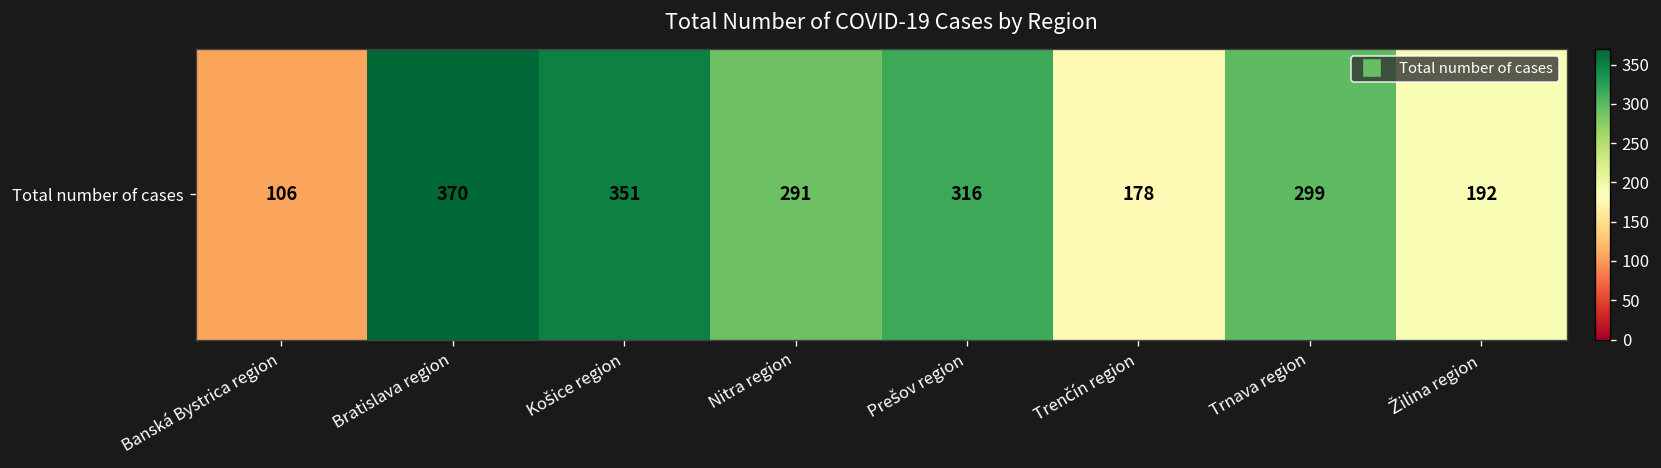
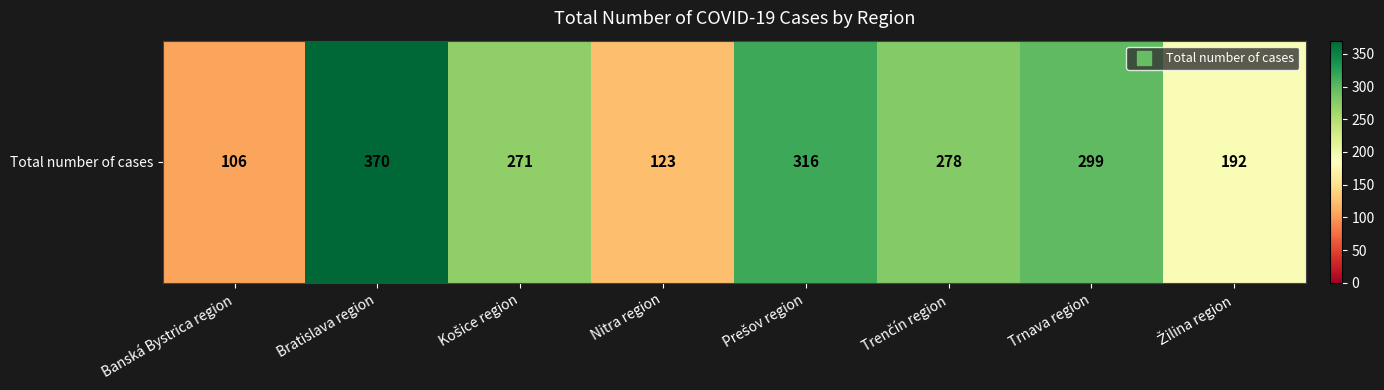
Total number of cases, Košice region: 351 -> 271
Total number of cases, Nitra region: 291 -> 123
Total number of cases, Trenčín region: 178 -> 278
